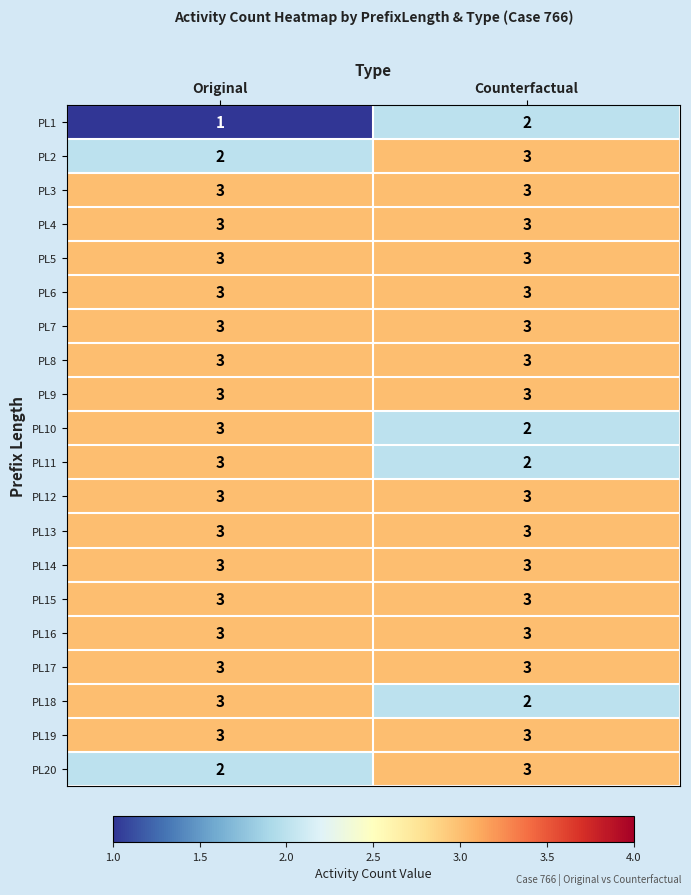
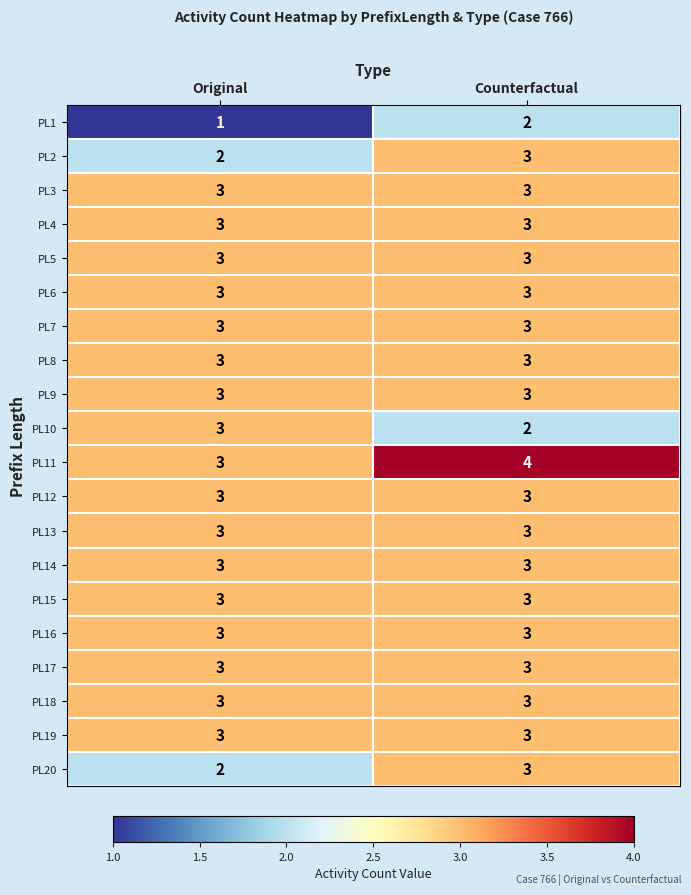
PL11, Counterfactual: 2 -> 4
PL18, Counterfactual: 2 -> 3
